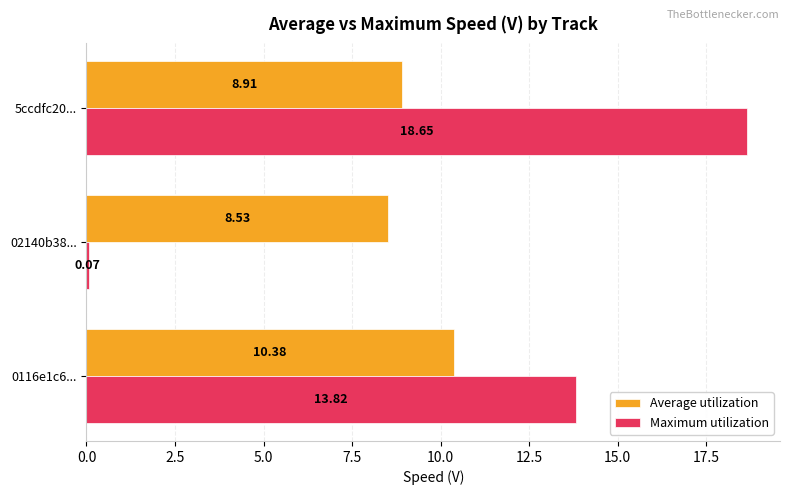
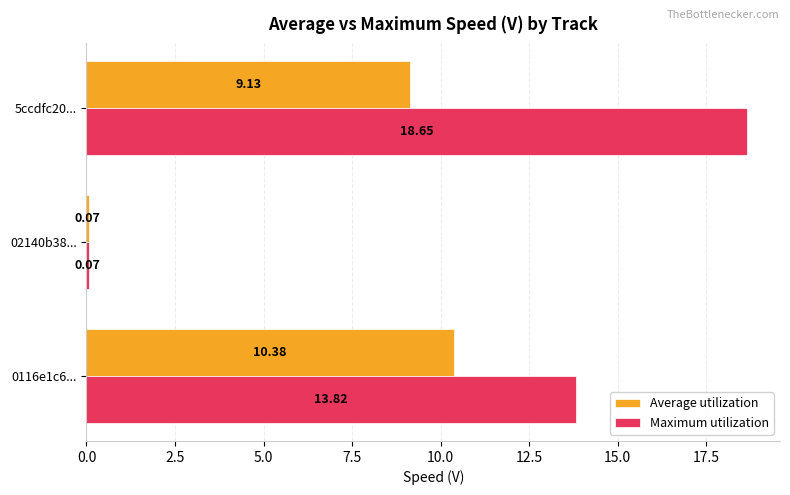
Average utilization, 5ccdfc20...: 8.91 -> 9.13
Average utilization, 02140b38...: 8.53 -> 0.07
